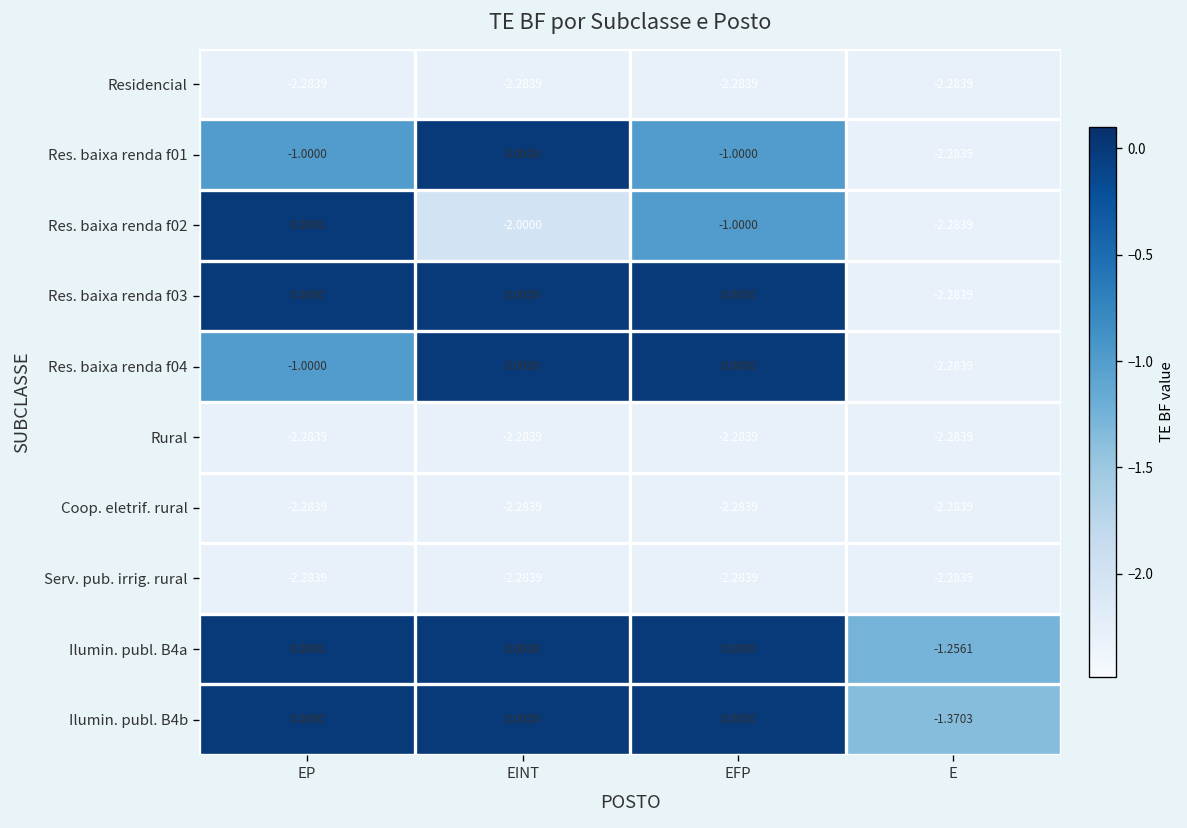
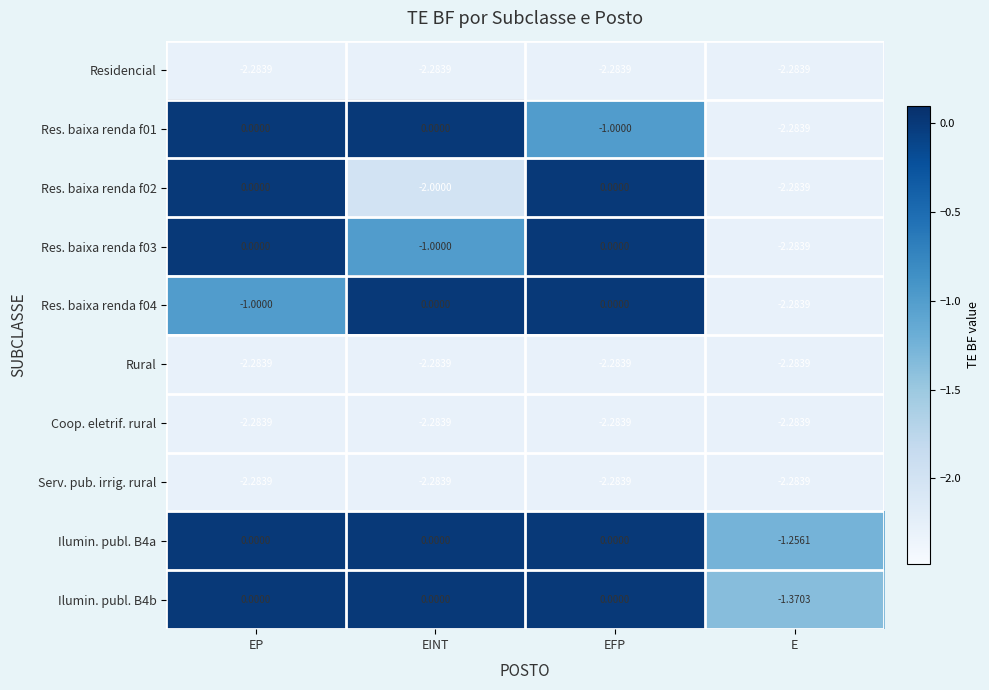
Res. baixa renda f01, EP: -1.0000 -> 0.0000
Res. baixa renda f02, EFP: -1.0000 -> 0.0000
Res. baixa renda f03, EINT: 0.0000 -> -1.0000
